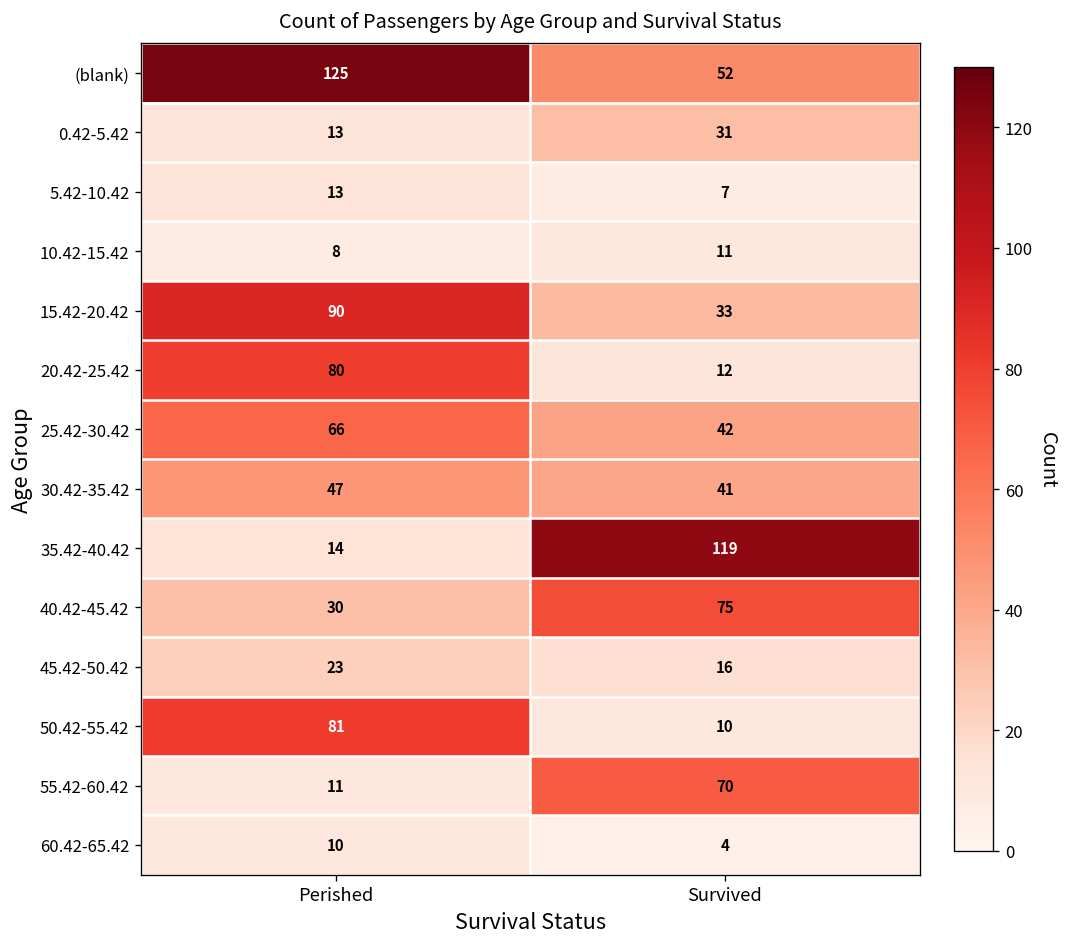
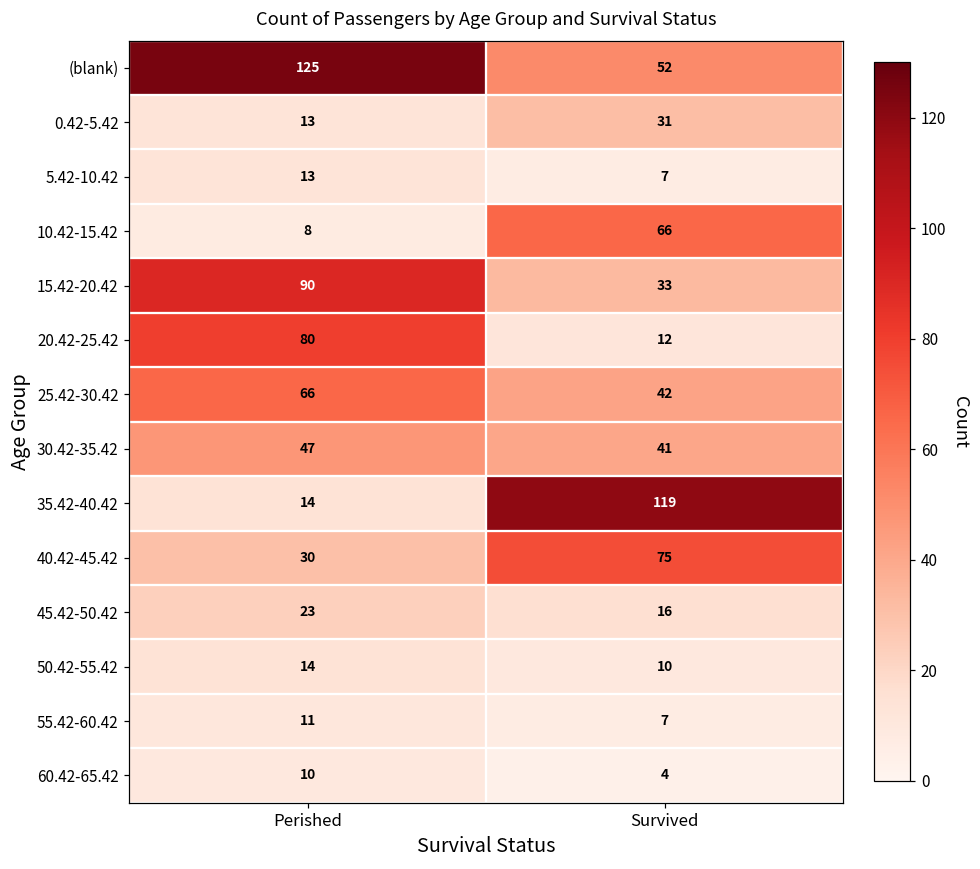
10.42-15.42, Survived: 11 -> 66
50.42-55.42, Perished: 81 -> 14
55.42-60.42, Survived: 70 -> 7
